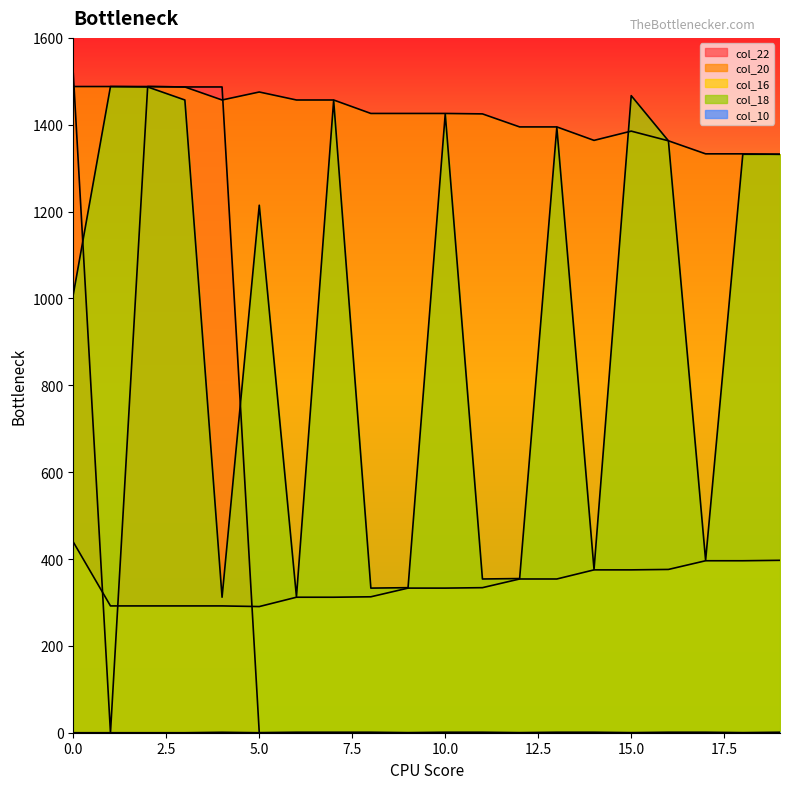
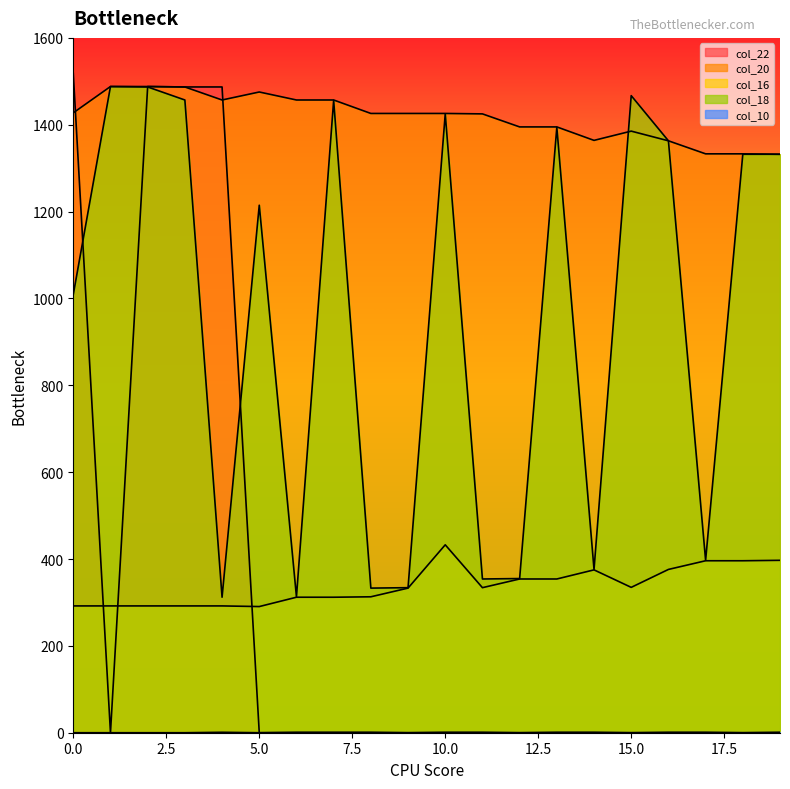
col_20, 0.0: 1490 -> 1430
col_16, 0.0: 440 -> 290
col_16, 10.0: 330 -> 430
col_16, 15.0: 380 -> 330
